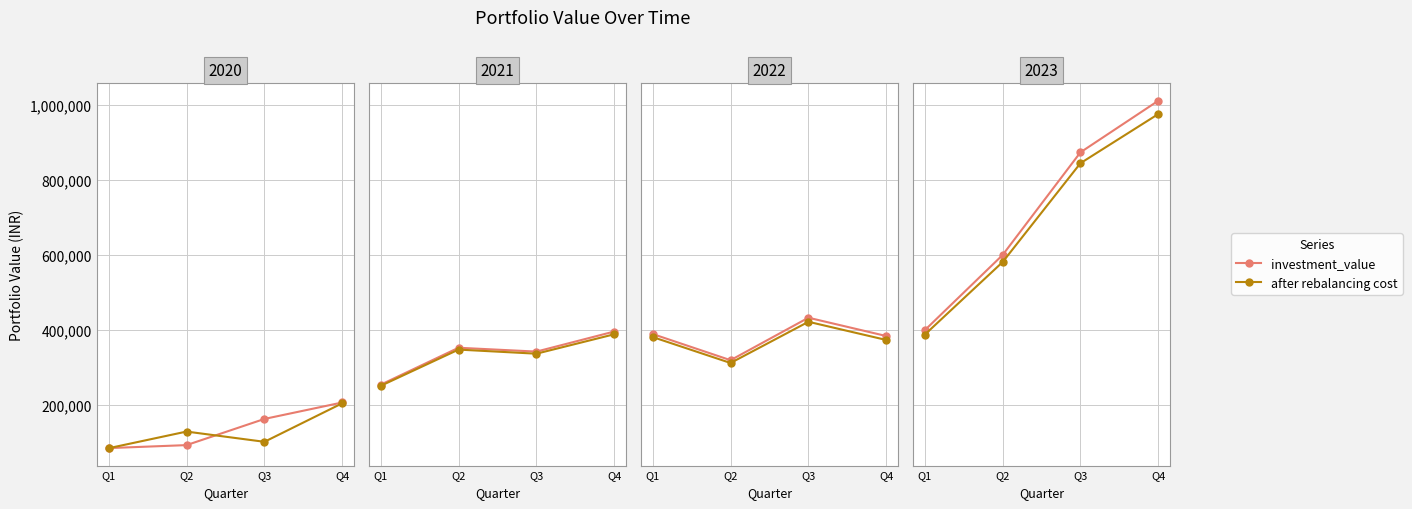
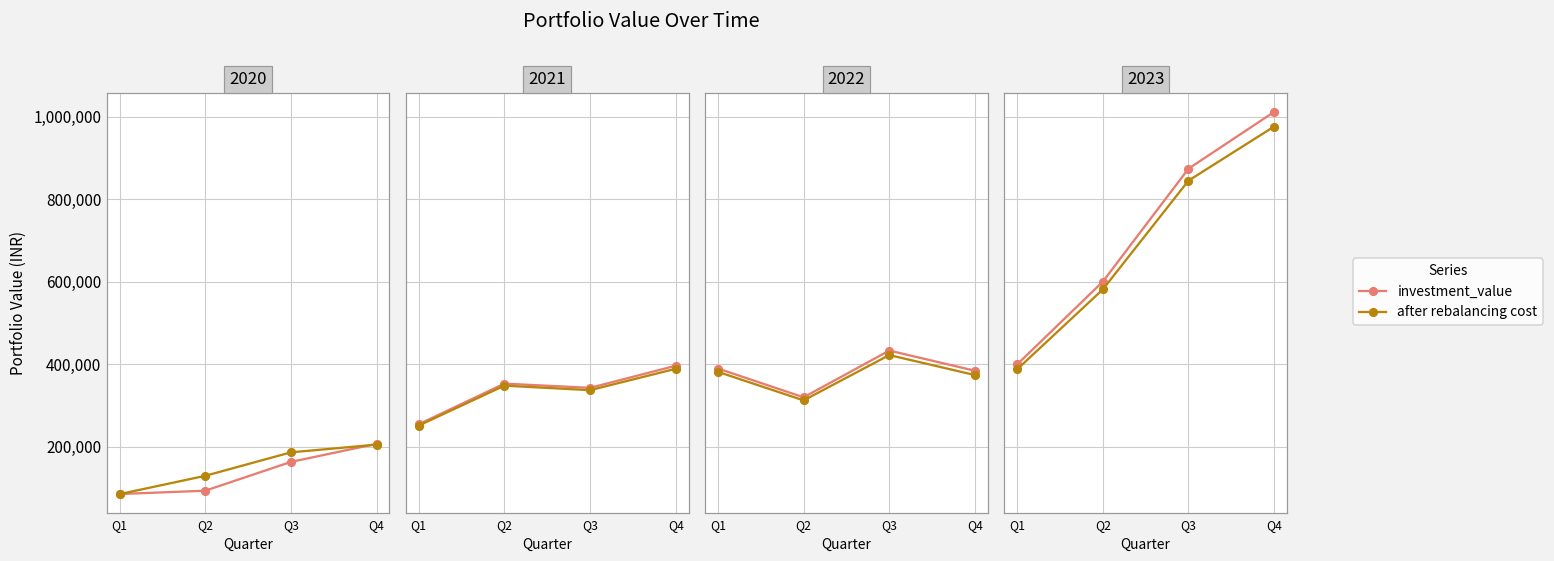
2020, after rebalancing cost, Q3: 100,000 -> 190,000
